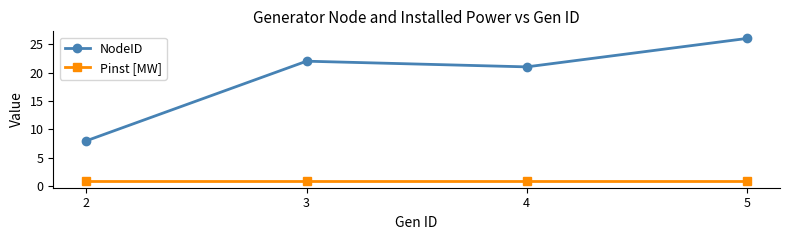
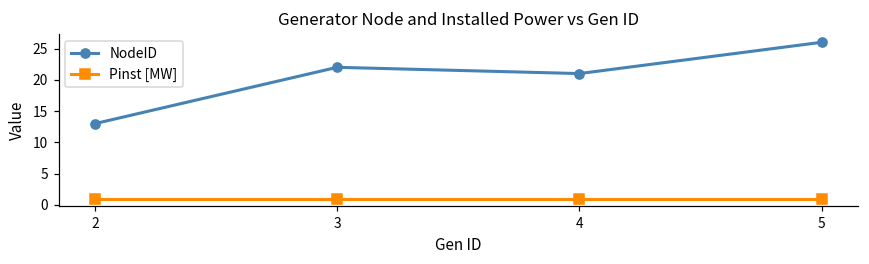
NodeID, 2: 8 -> 13
